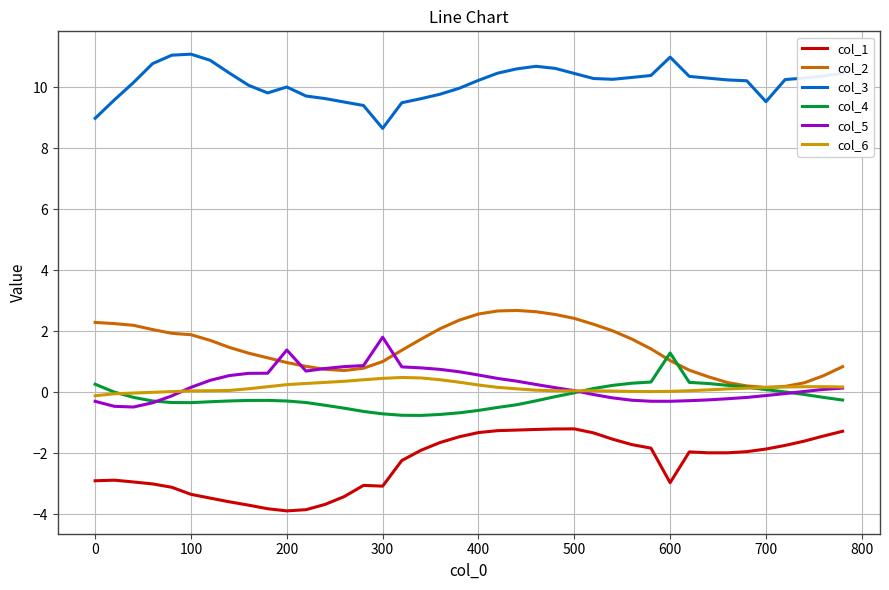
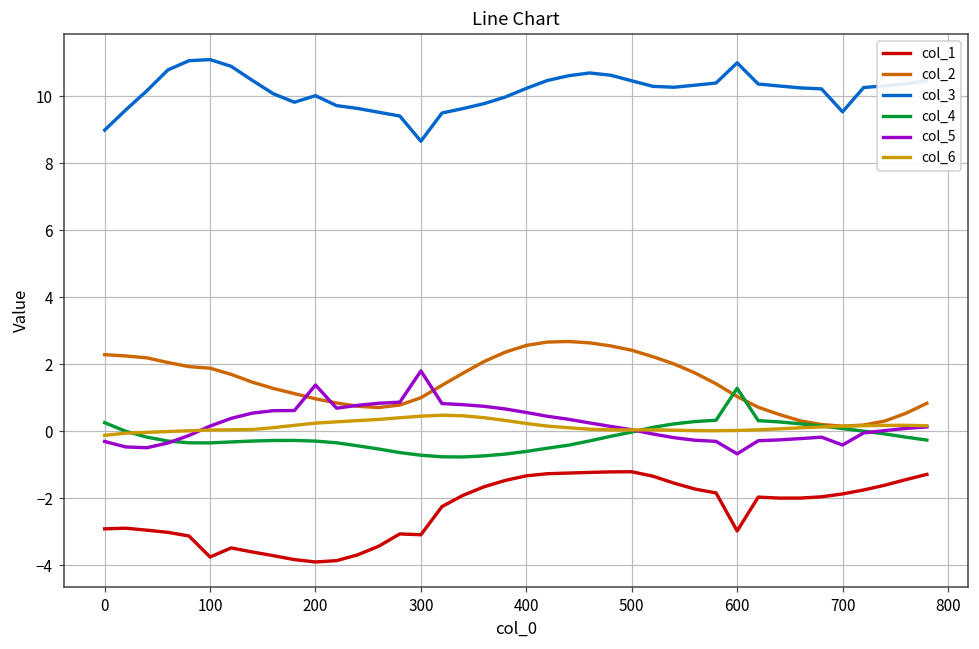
col_1, 100: -3.4 -> -3.7
col_5, 600: -0.3 -> -0.7
col_5, 700: -0.1 -> -0.4
